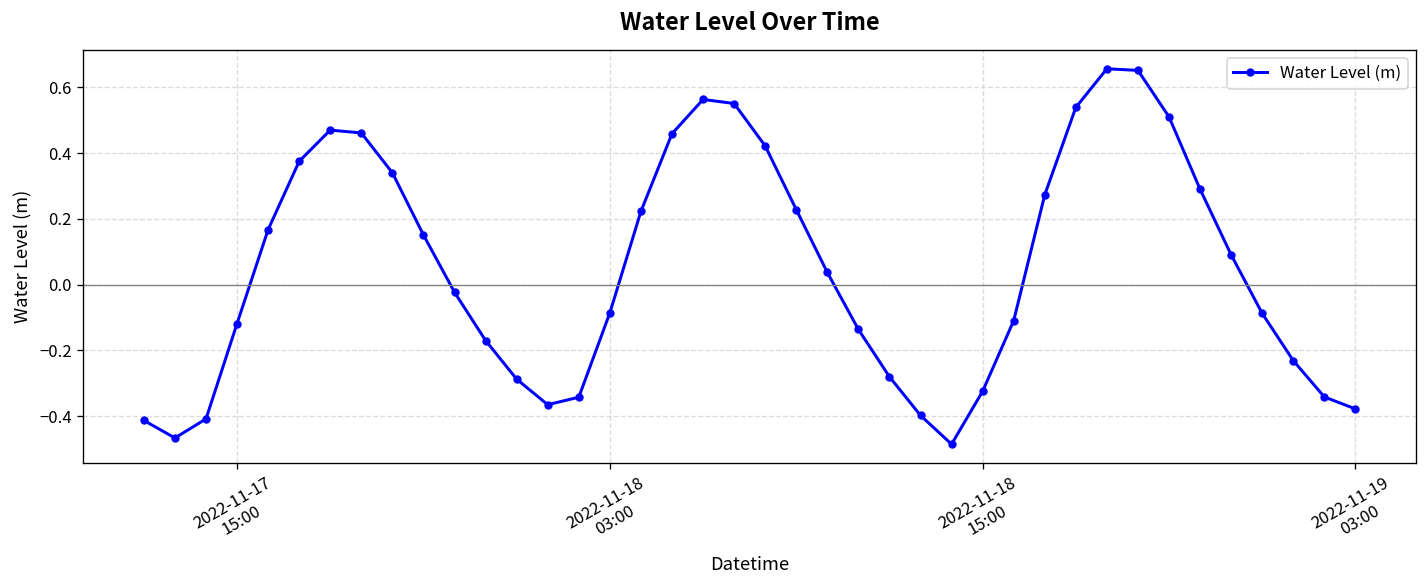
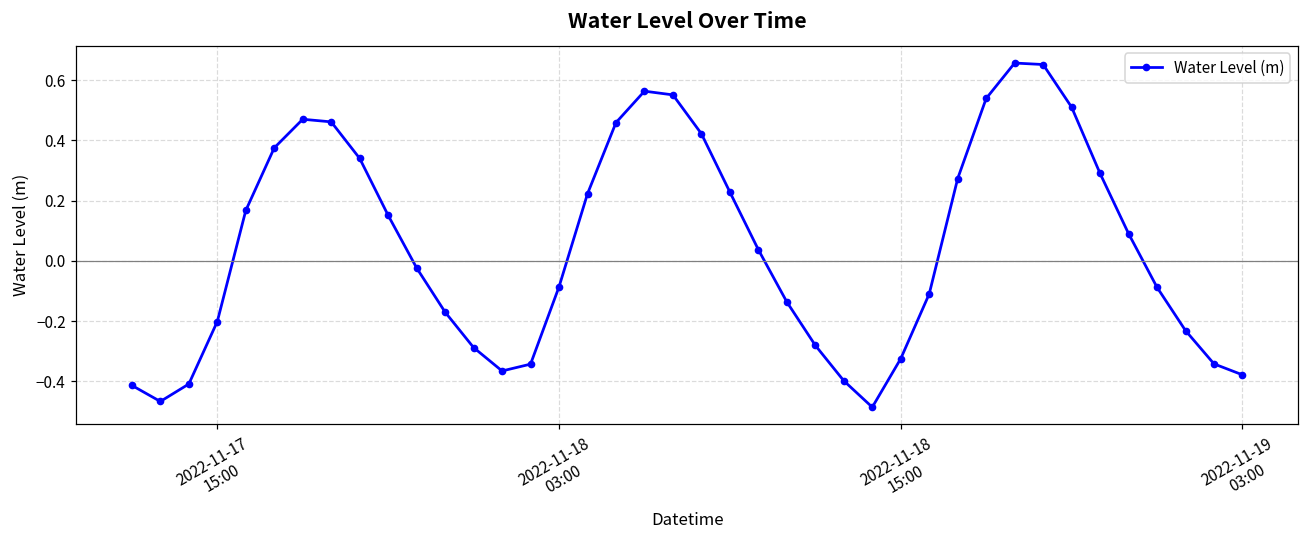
2022-11-17 15:00: -0.12 -> -0.20
